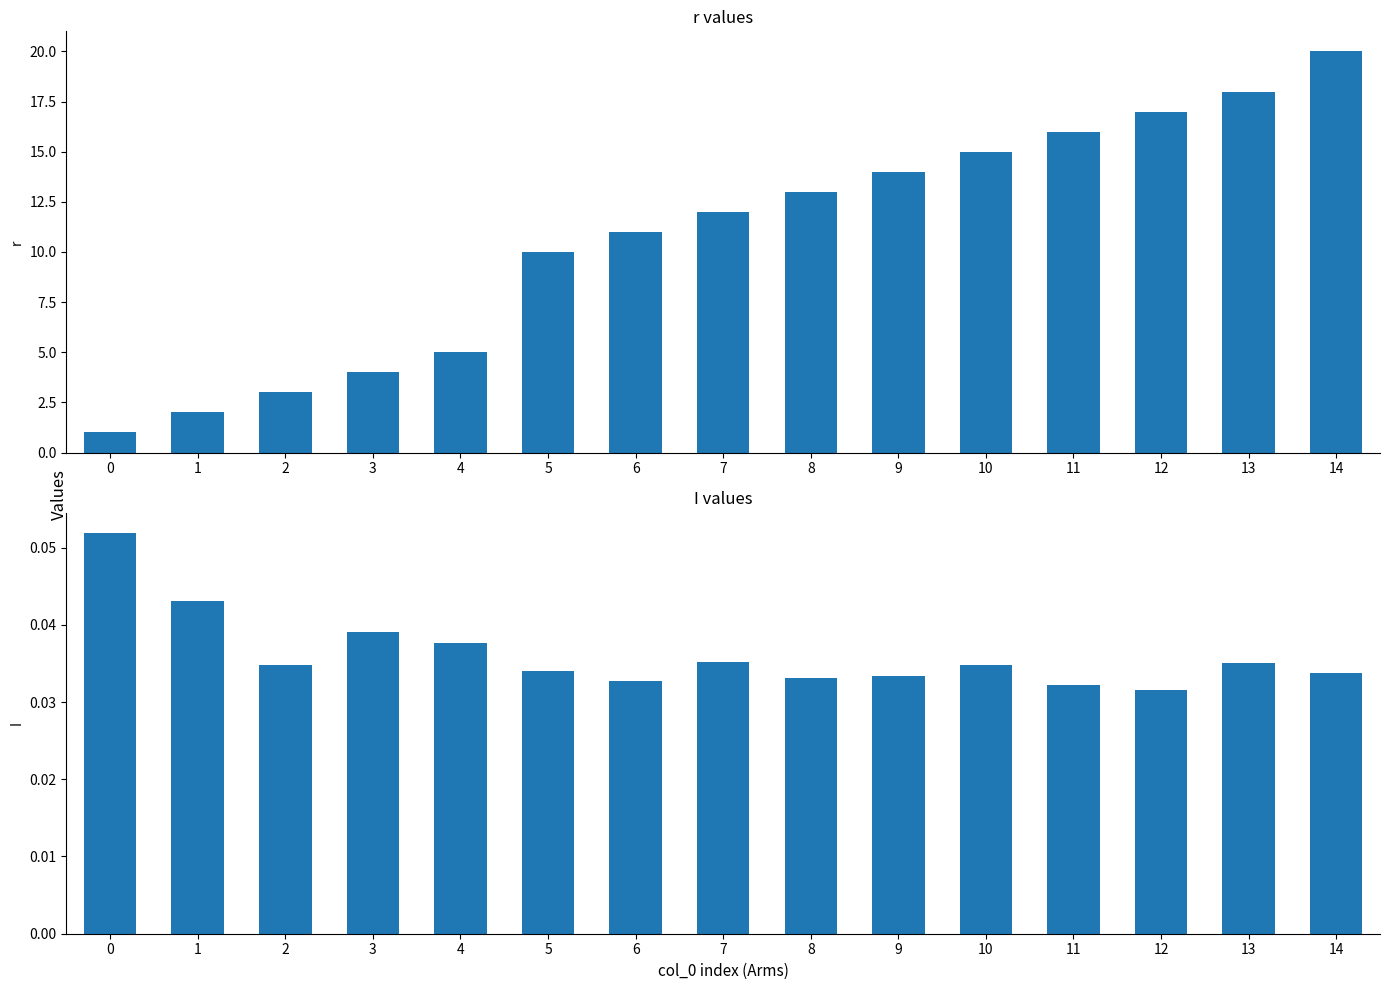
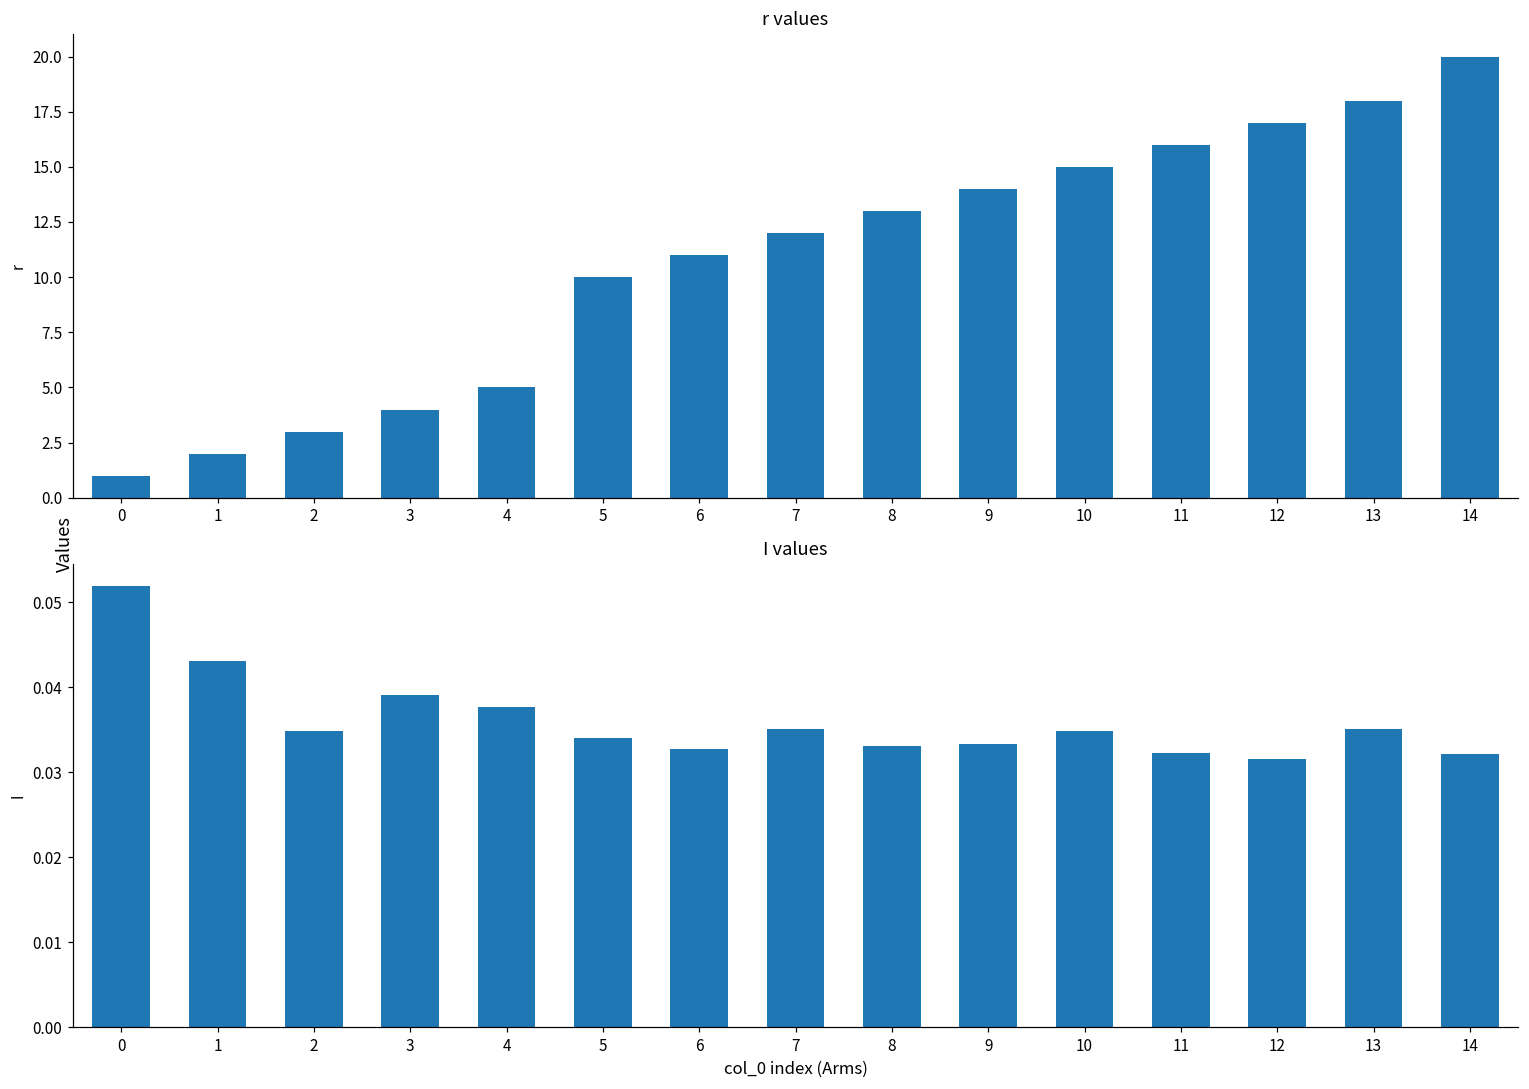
I values, 14: 0.034 -> 0.032
